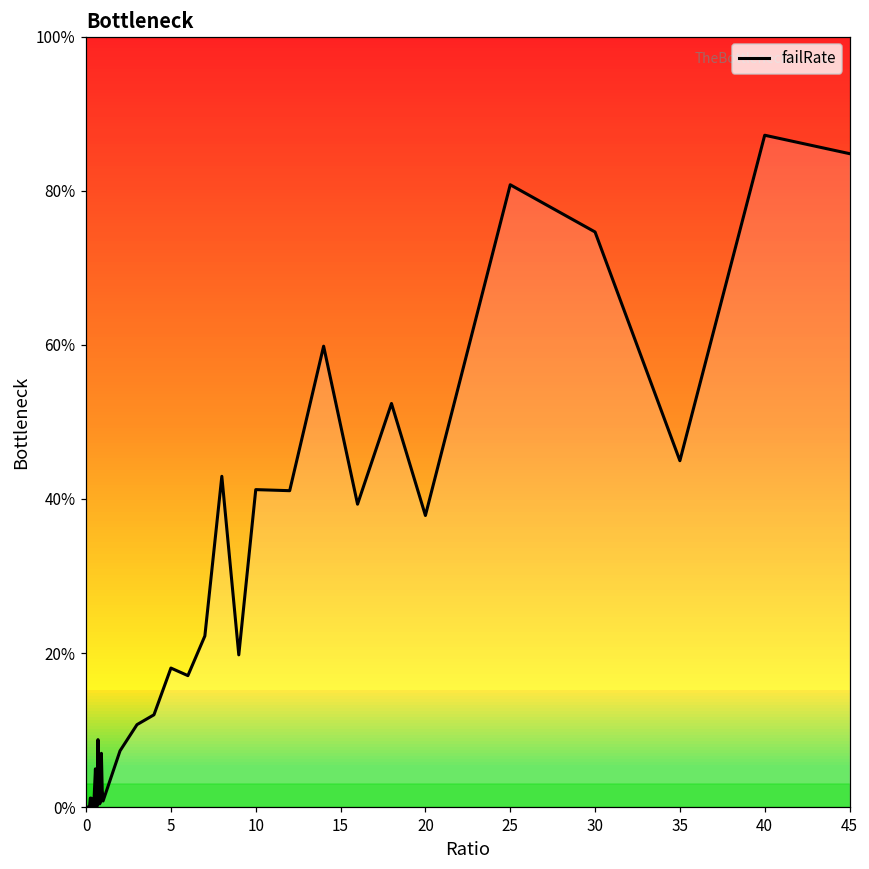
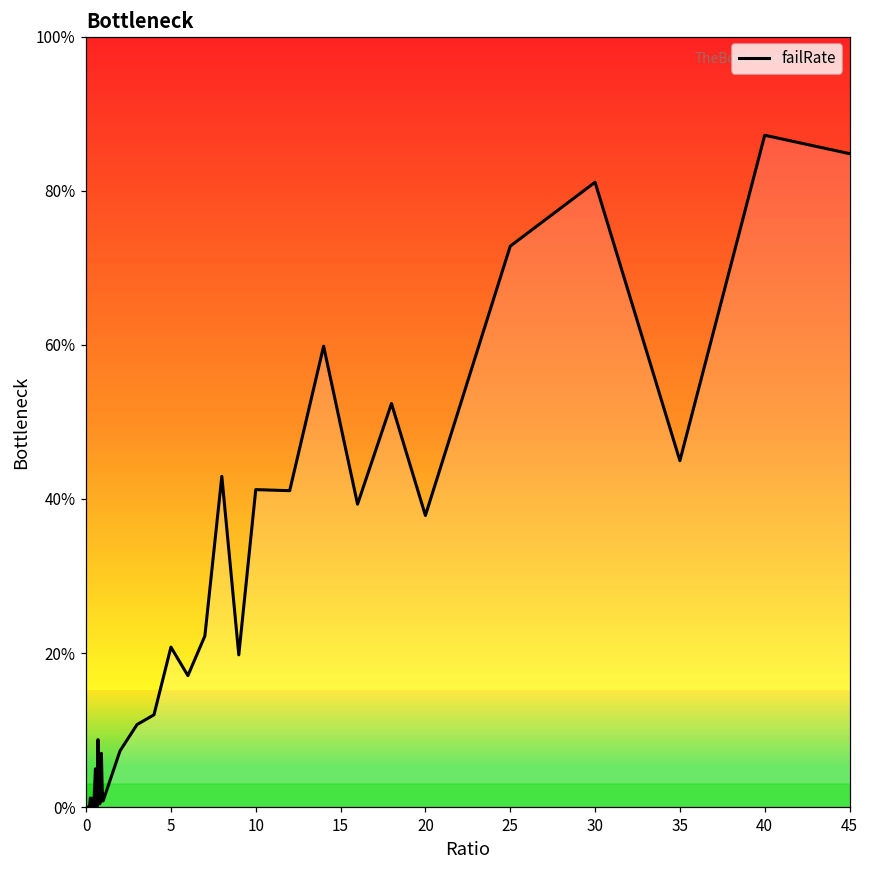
5: 18% -> 21%
25: 81% -> 73%
30: 75% -> 81%
